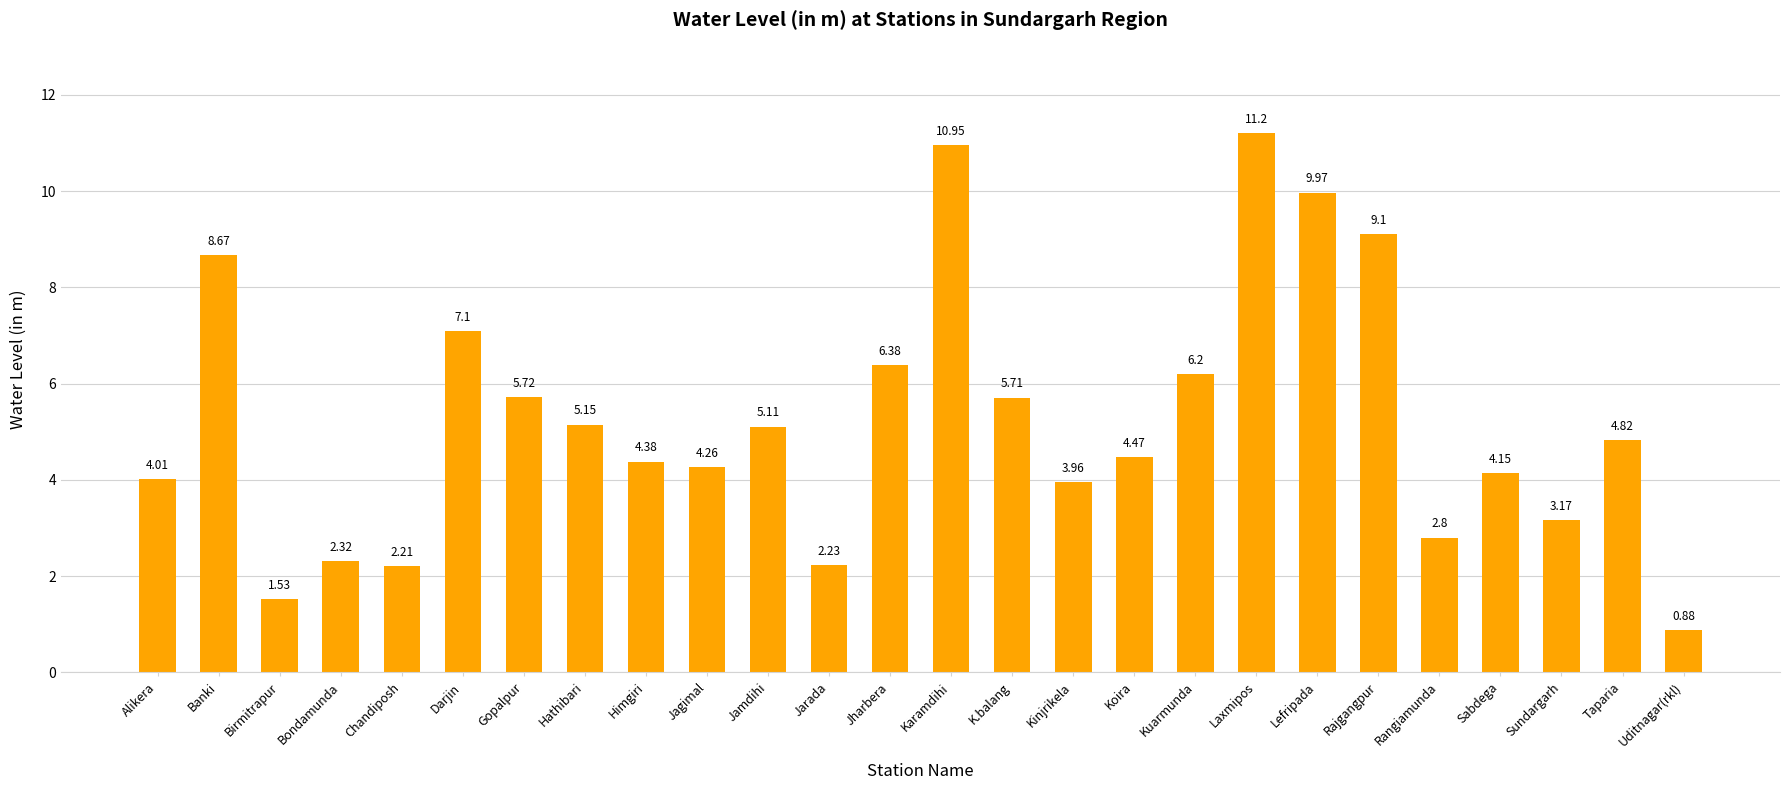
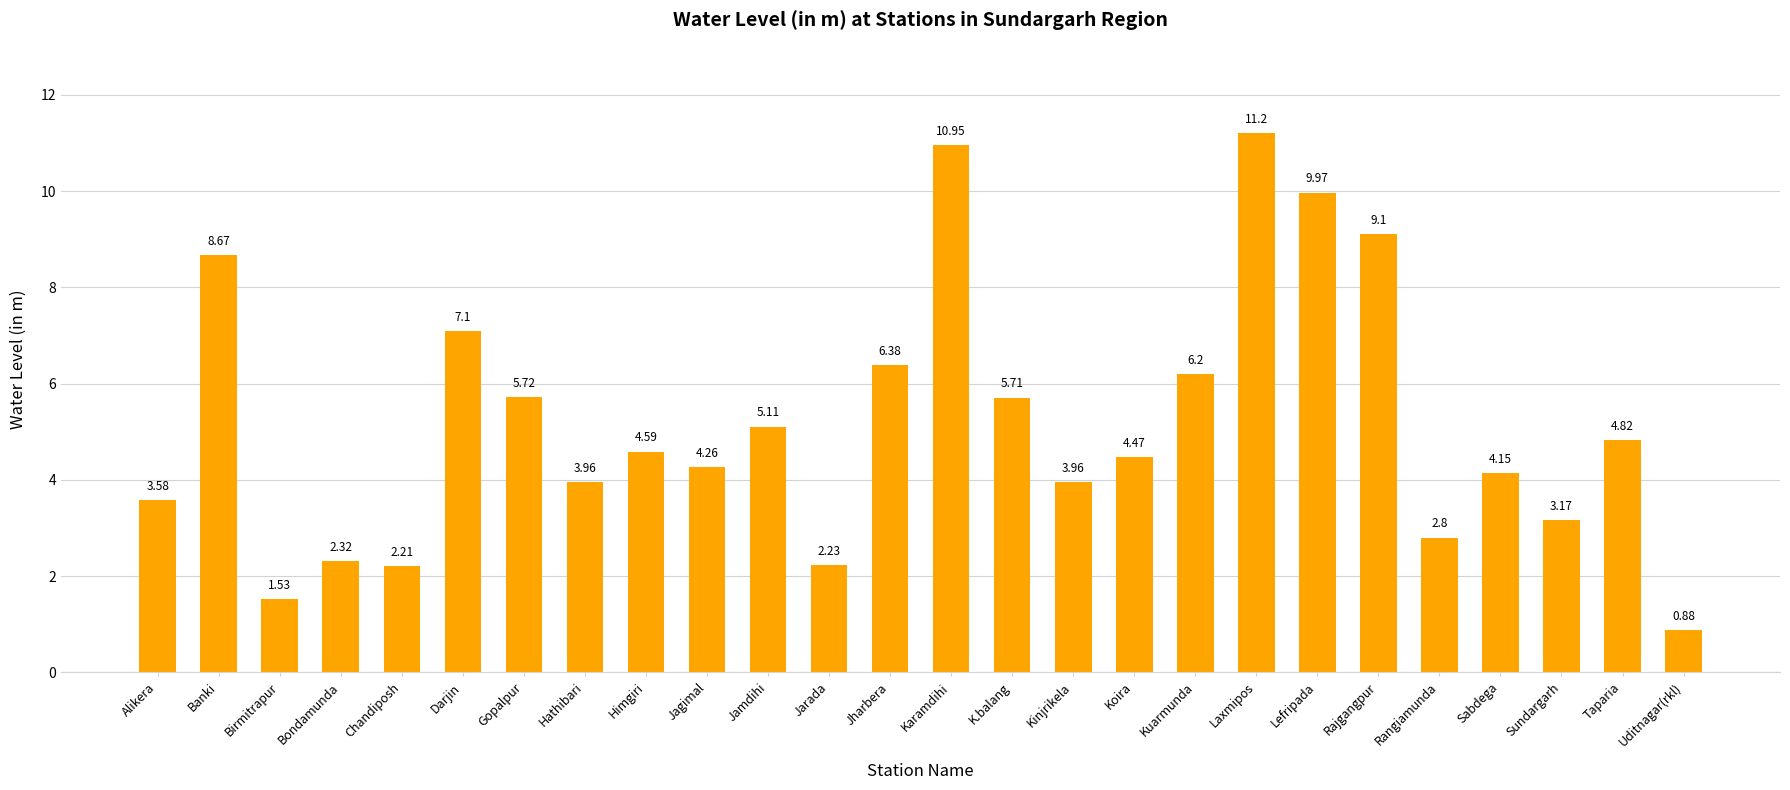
Alikera: 4.01 -> 3.58
Hathibari: 5.15 -> 3.96
Himgiri: 4.38 -> 4.59
